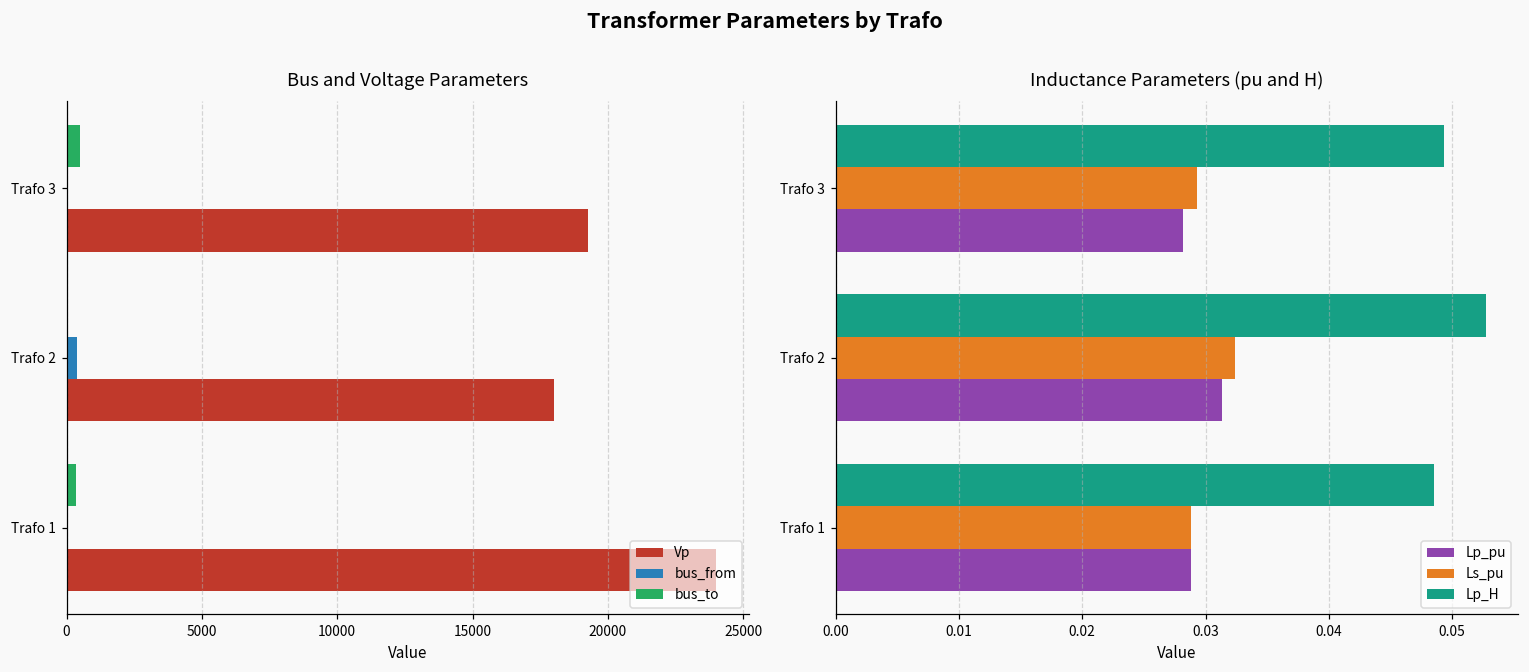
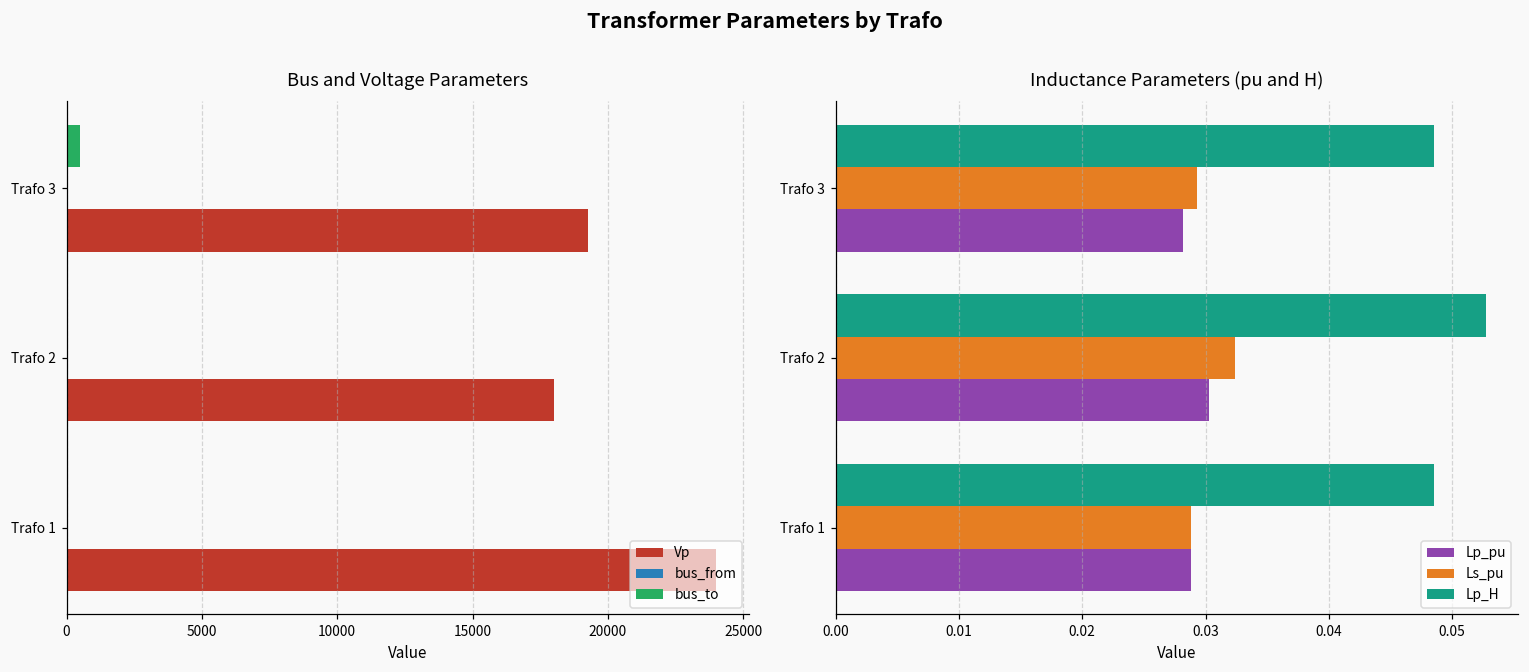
Bus and Voltage Parameters, bus_from, Trafo 2: 400 -> 0
Bus and Voltage Parameters, bus_to, Trafo 1: 400 -> 0
Inductance Parameters (pu and H), Lp_H, Trafo 3: 0.0493 -> 0.0485
Inductance Parameters (pu and H), Lp_pu, Trafo 2: 0.0313 -> 0.0303
